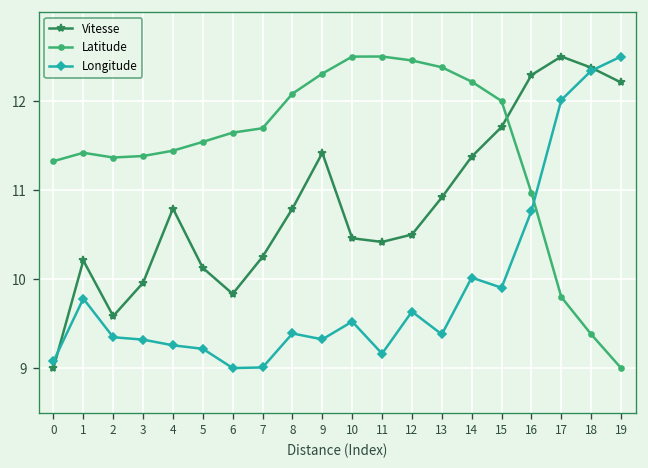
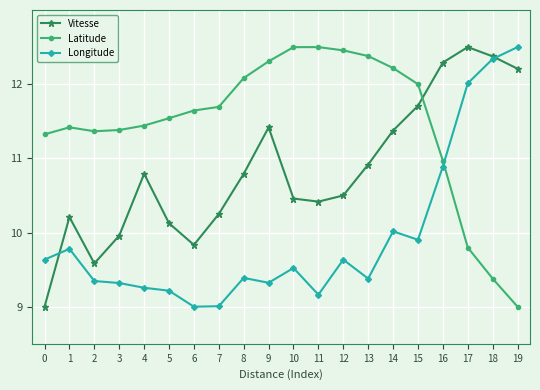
Longitude, 0: 9.1 -> 9.6
Longitude, 16: 10.8 -> 10.9
